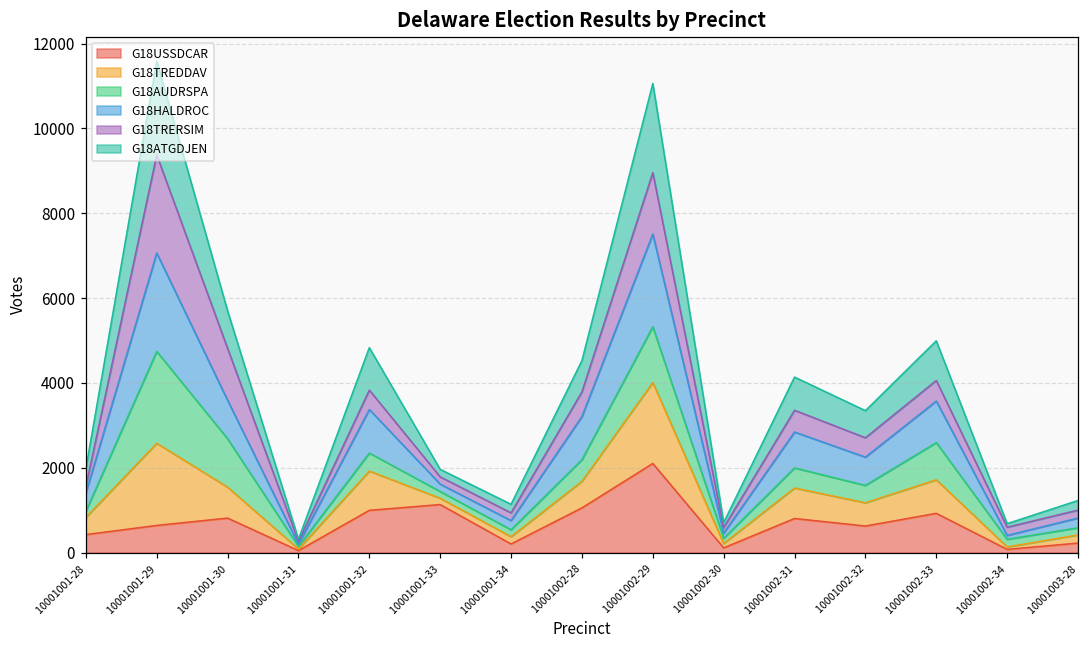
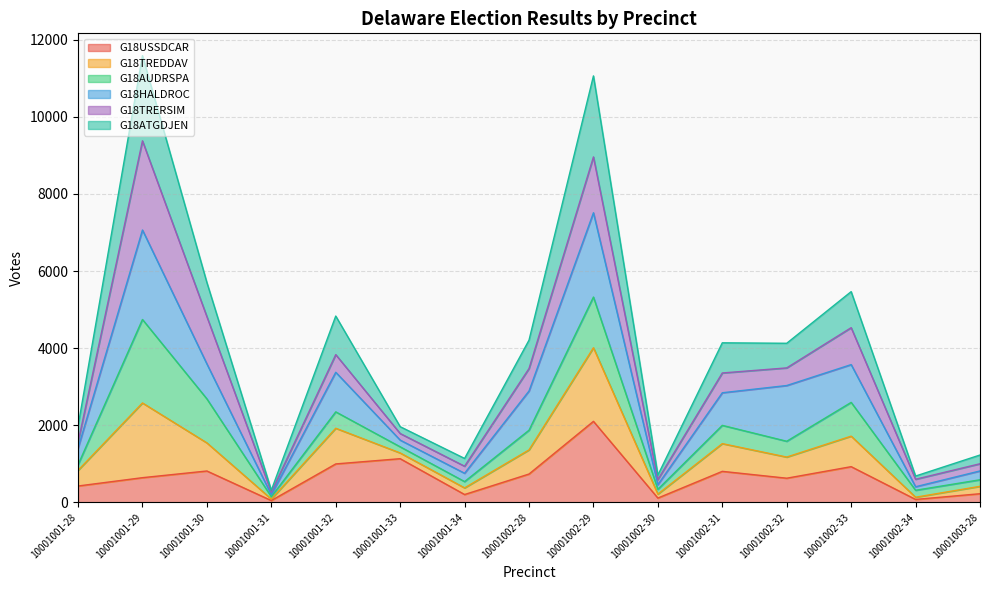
G18USSDCAR, 10001002-28: 1100 -> 700
G18HALDROC, 10001002-32: 700 -> 1400
G18TRERSIM, 10001002-33: 500 -> 1000
